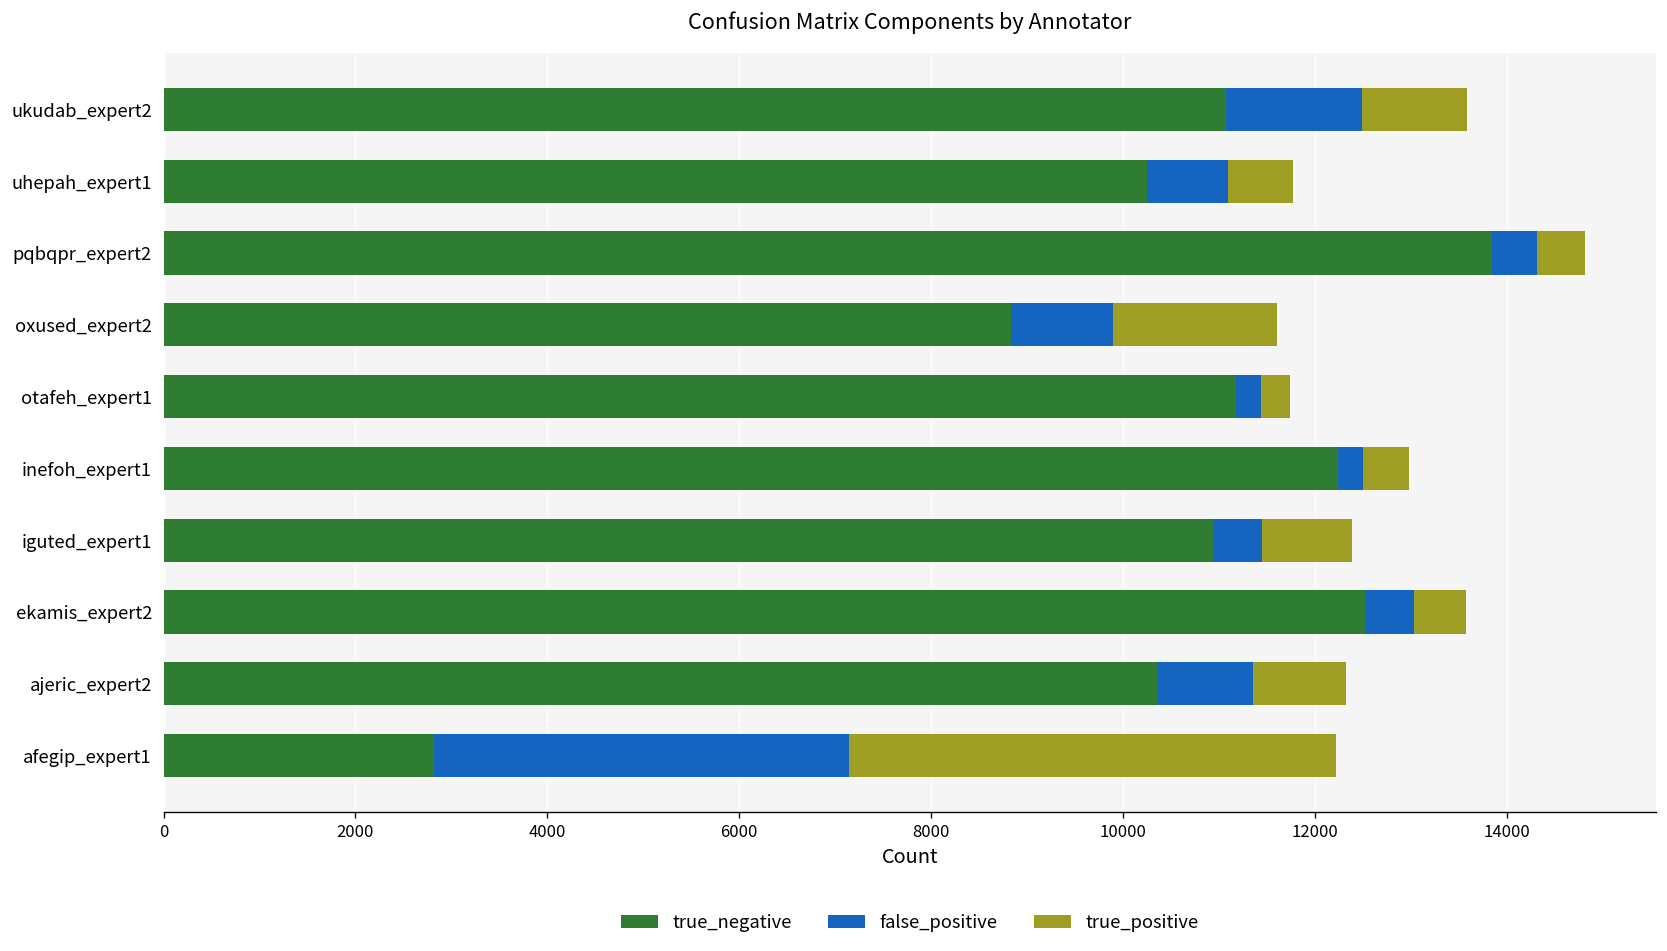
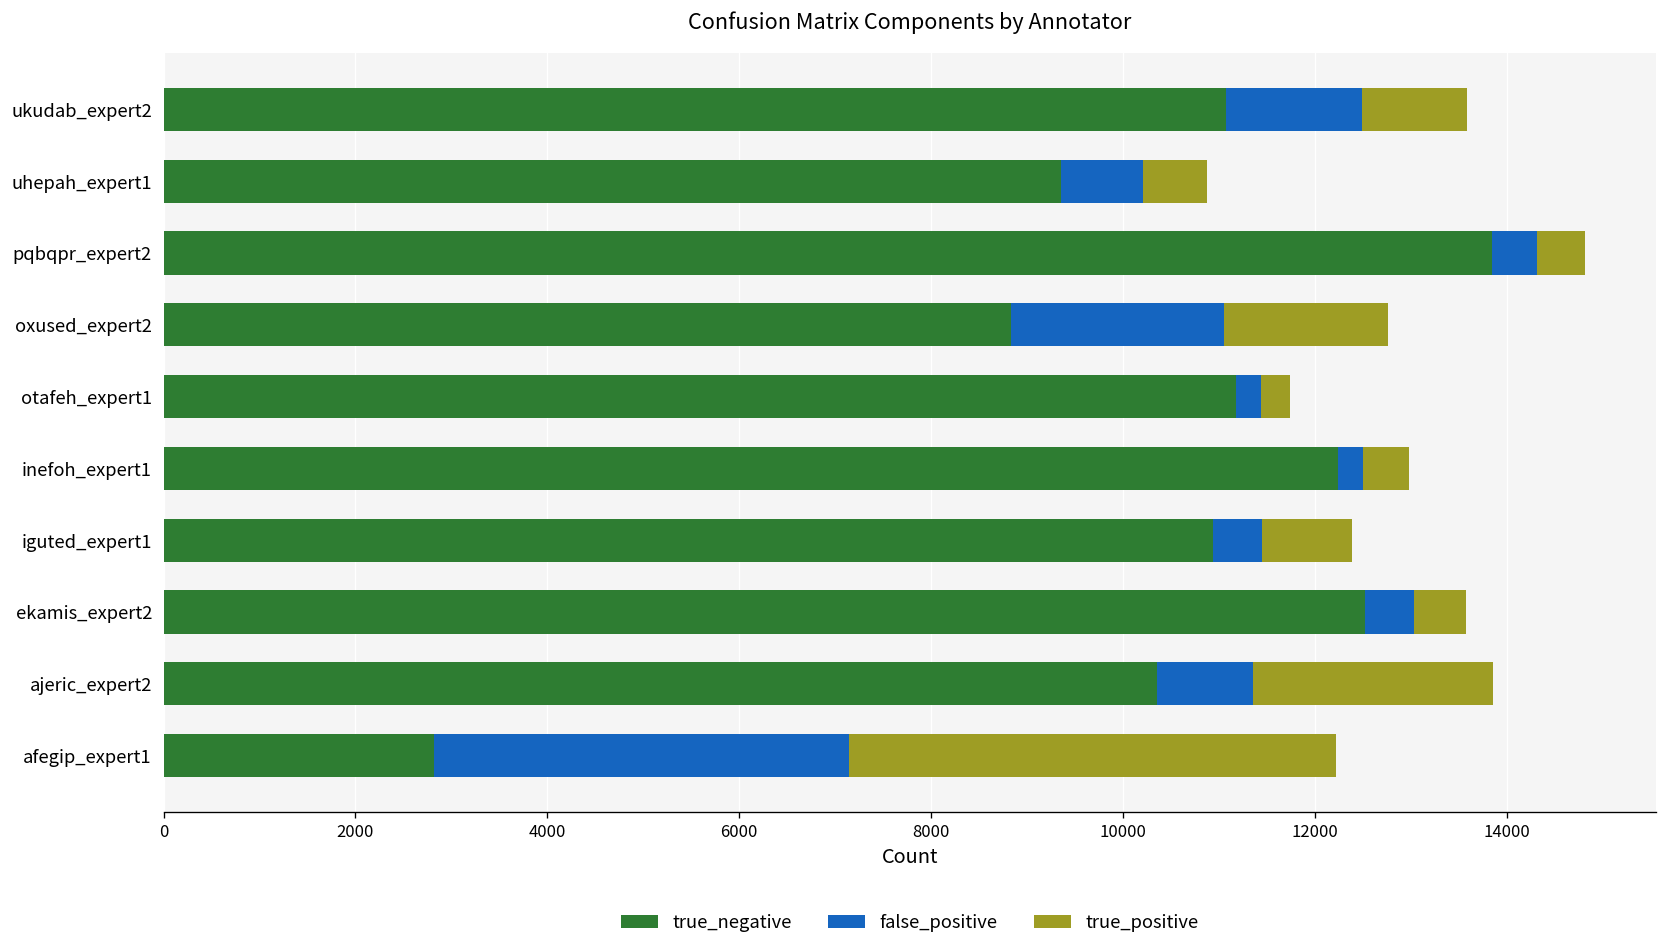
true_negative, uhepah_expert1: 10200 -> 9400
false_positive, oxused_expert2: 1100 -> 2200
true_positive, ajeric_expert2: 1000 -> 2500
